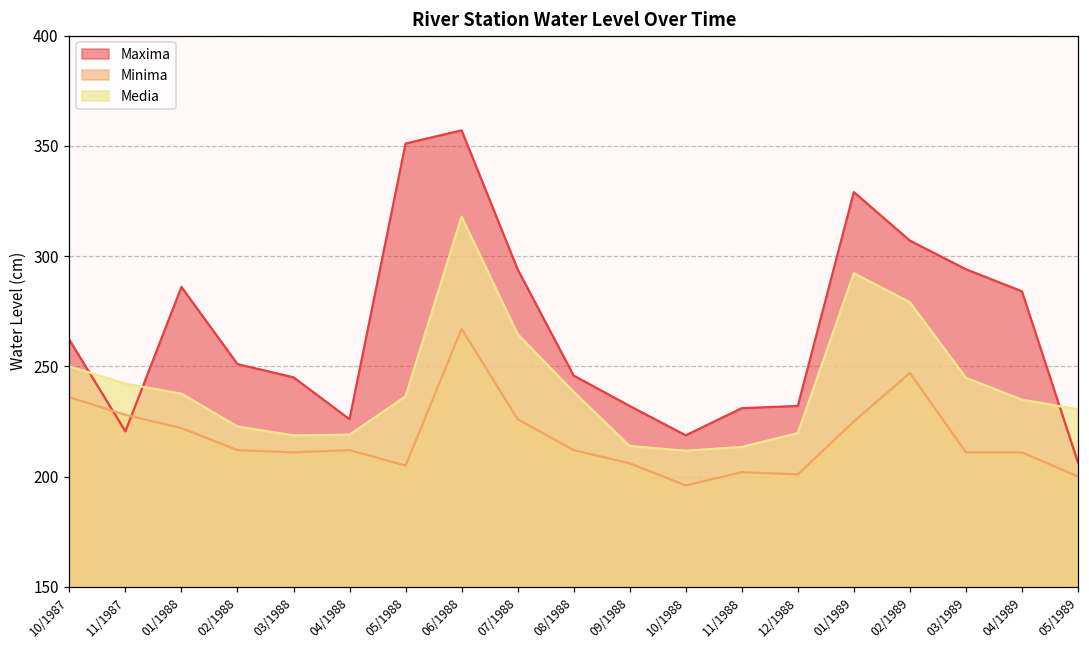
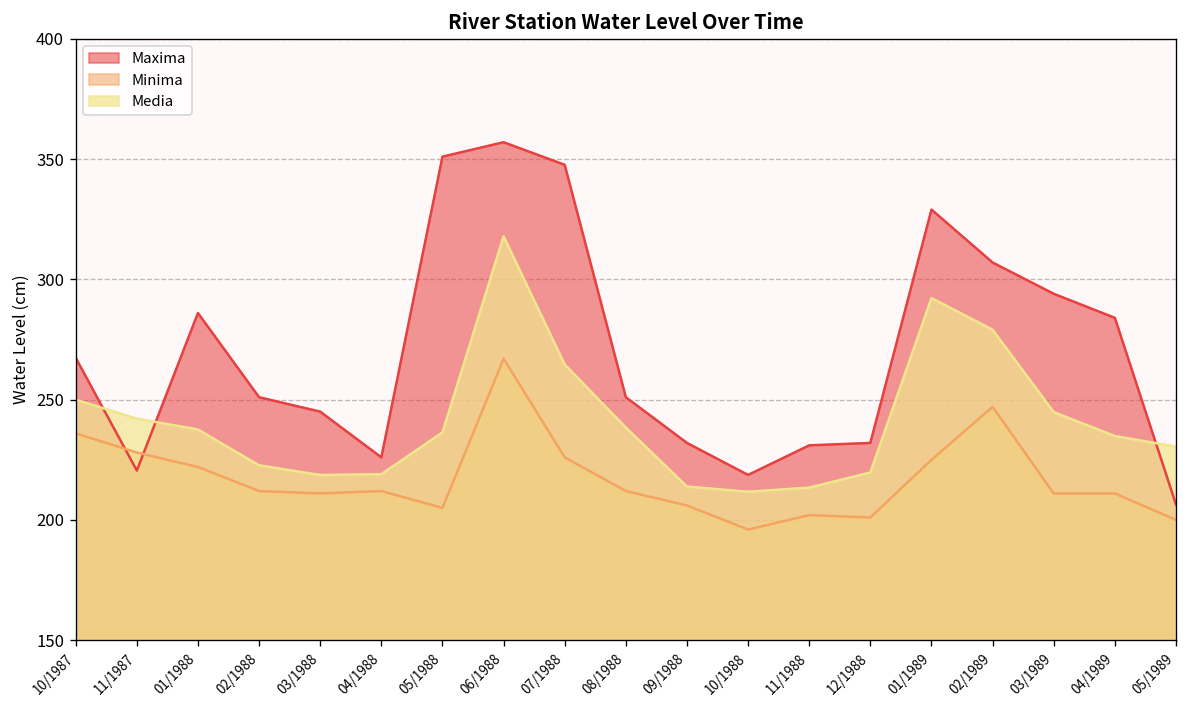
Maxima, 10/1987: 262 -> 267
Maxima, 07/1988: 294 -> 348
Maxima, 08/1988: 246 -> 251
